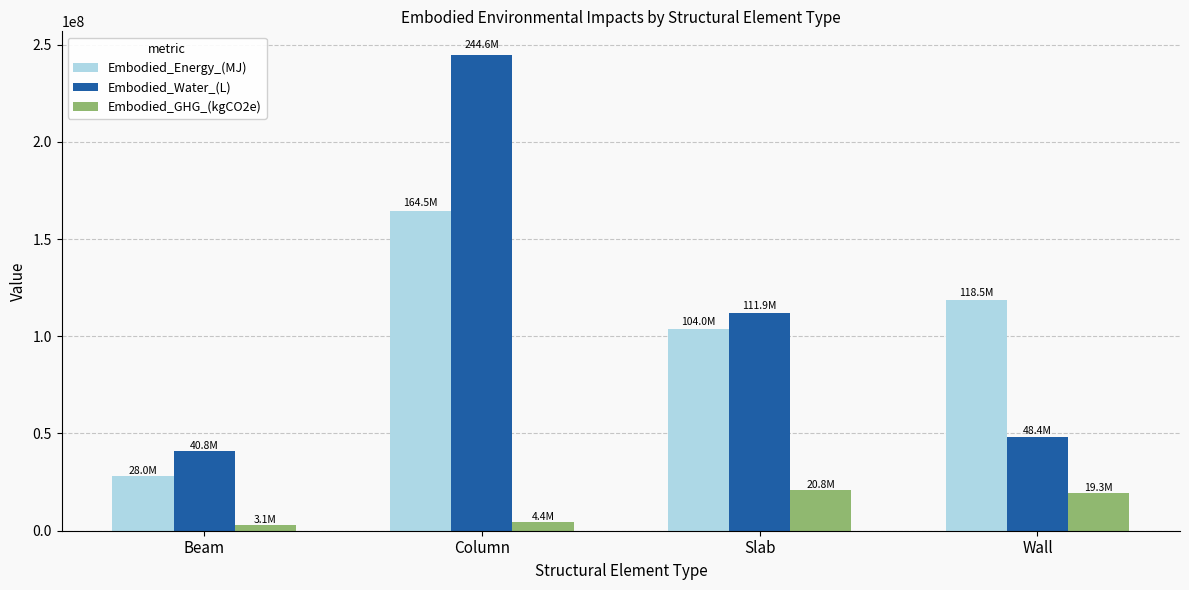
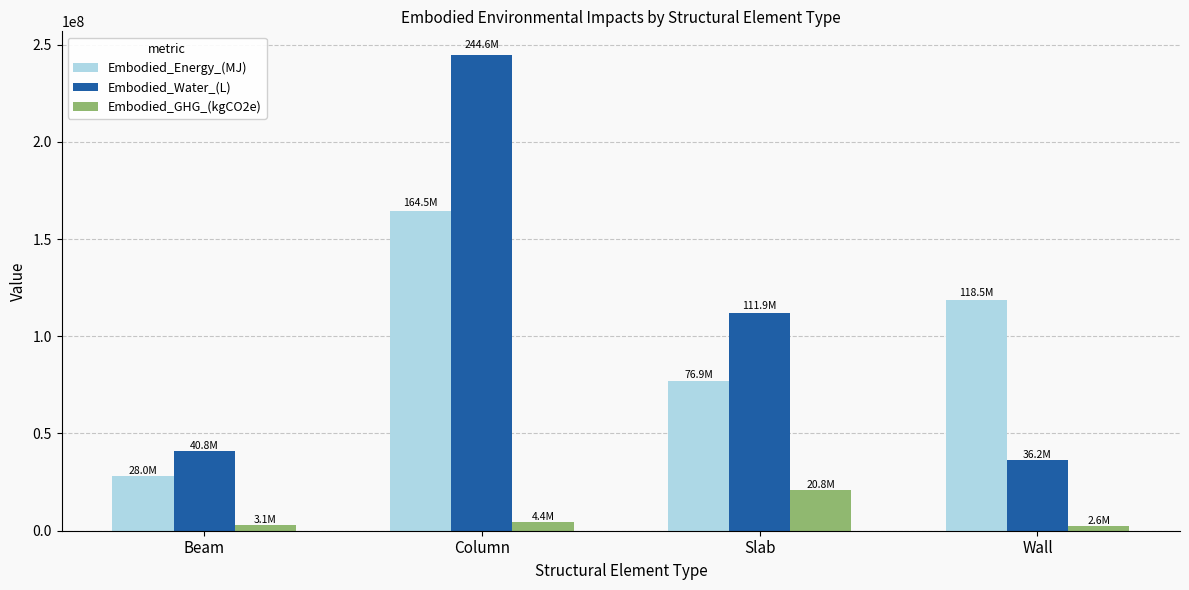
Embodied_Energy_(MJ), Slab: 104.0M -> 76.9M
Embodied_Water_(L), Wall: 48.4M -> 36.2M
Embodied_GHG_(kgCO2e), Wall: 19.3M -> 2.6M
